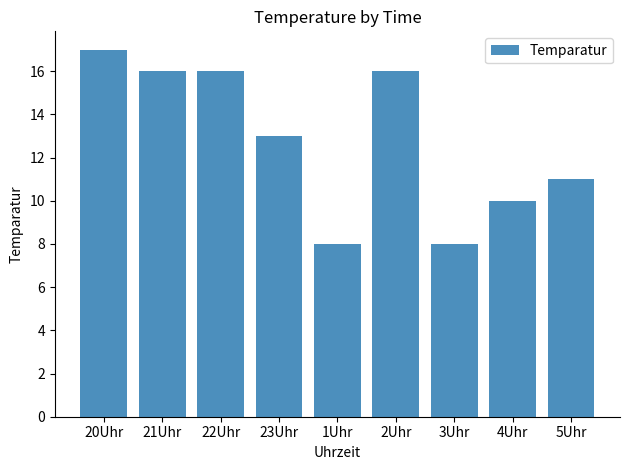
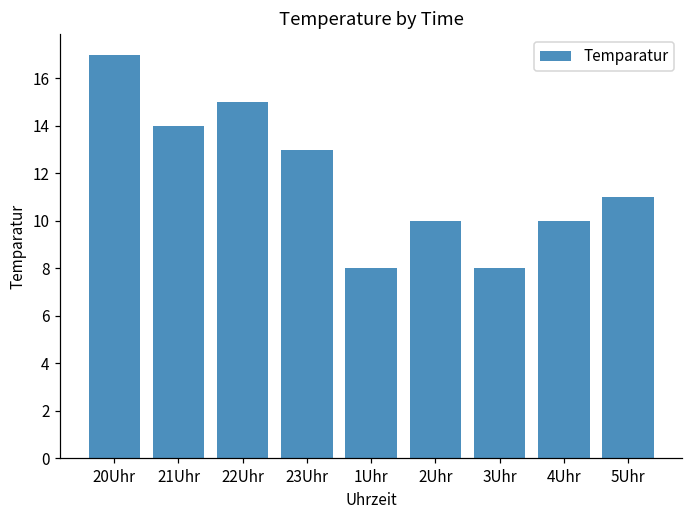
21Uhr: 16 -> 14
22Uhr: 16 -> 15
2Uhr: 16 -> 10
